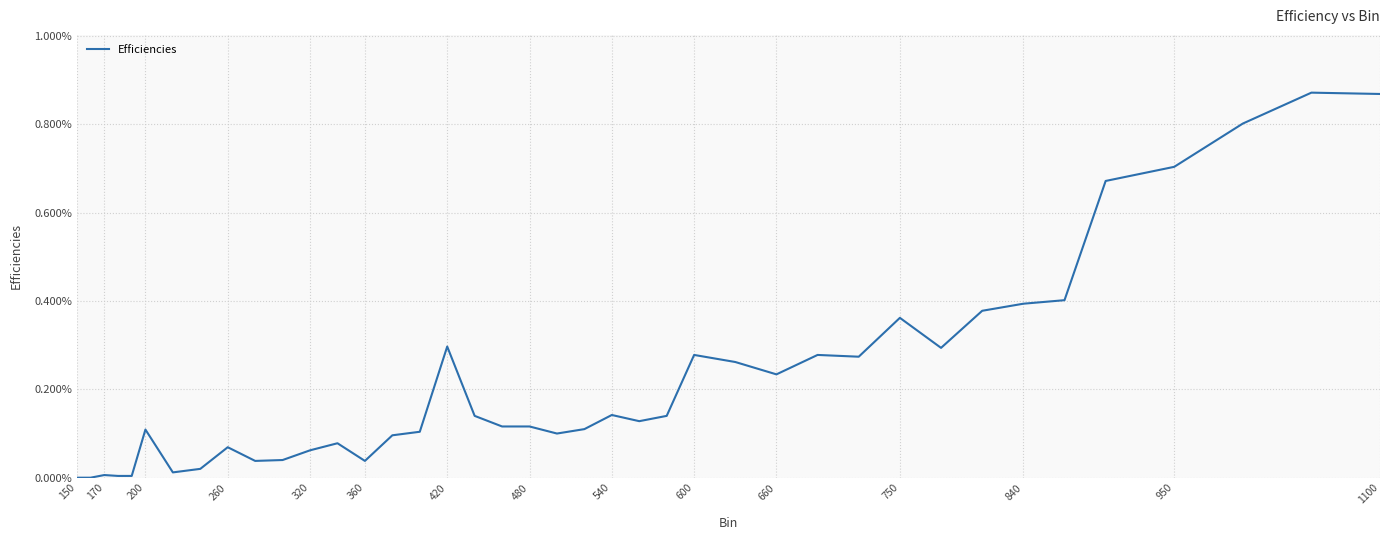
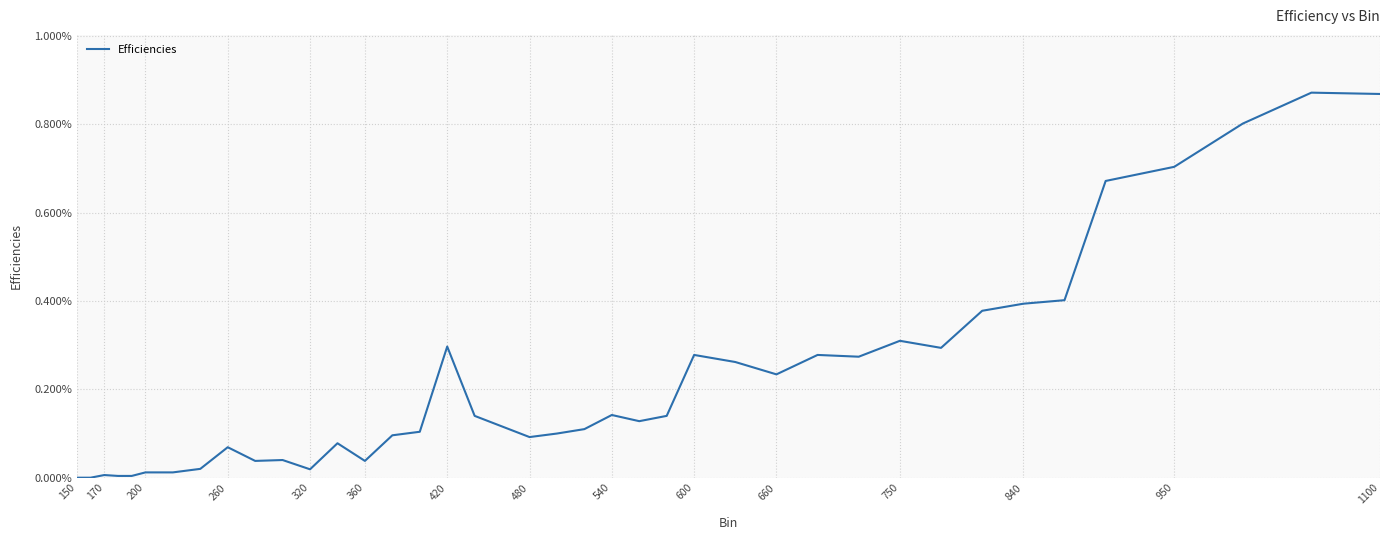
200: 0.11% -> 0.01%
320: 0.06% -> 0.02%
480: 0.12% -> 0.09%
750: 0.36% -> 0.31%
